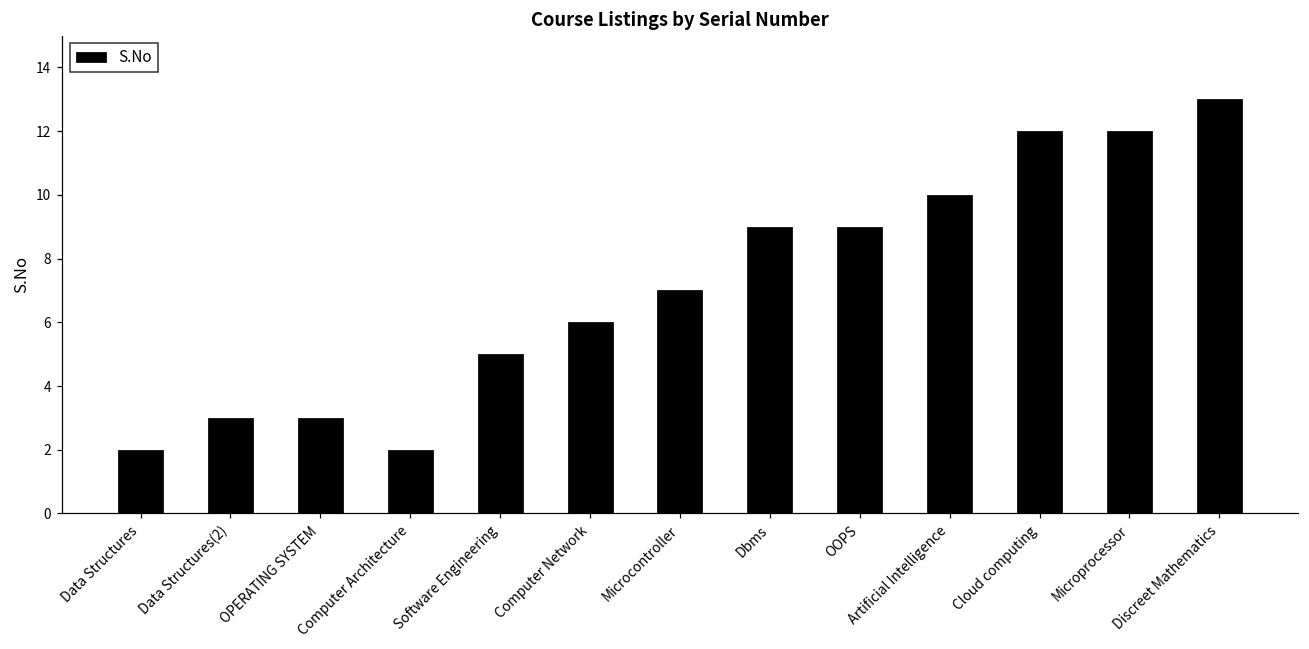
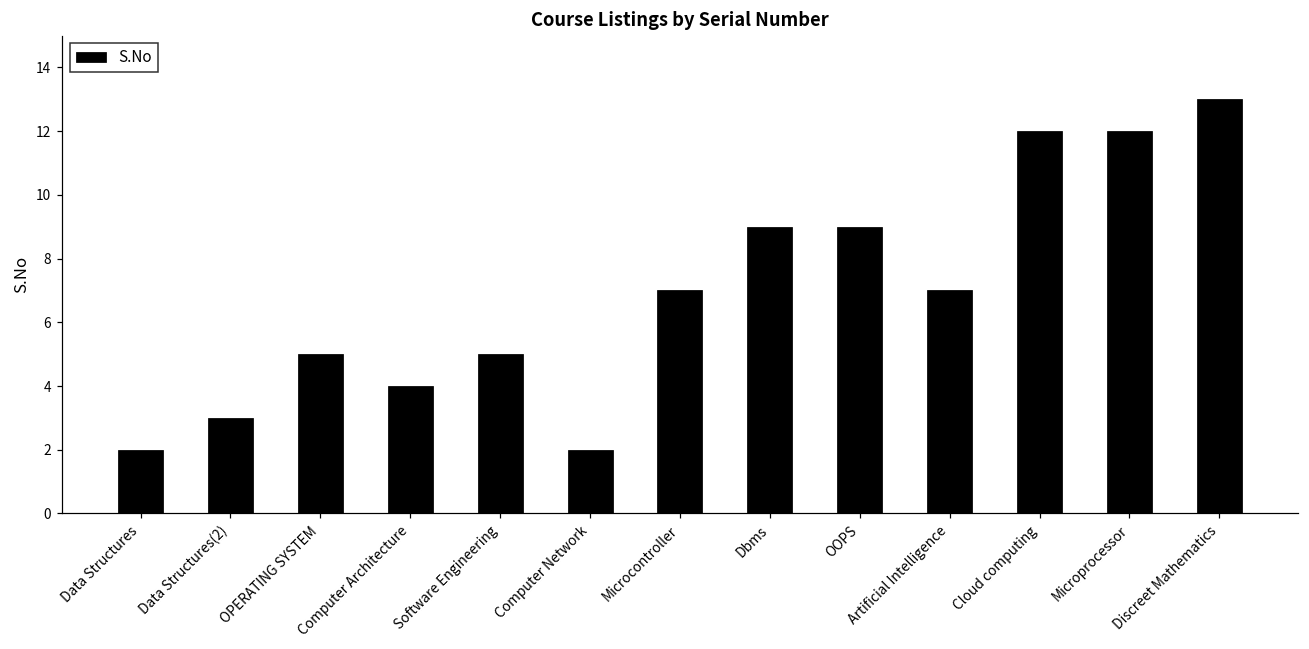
OPERATING SYSTEM: 3 -> 5
Computer Architecture: 2 -> 4
Computer Network: 6 -> 2
Artificial Intelligence: 10 -> 7
